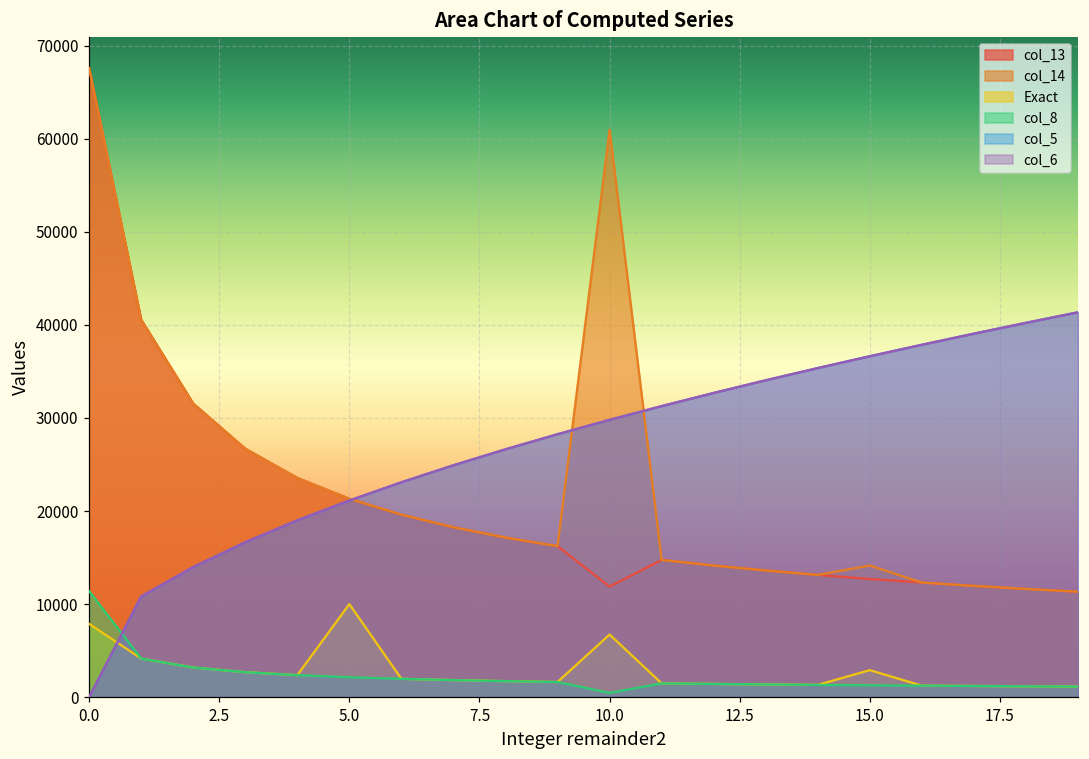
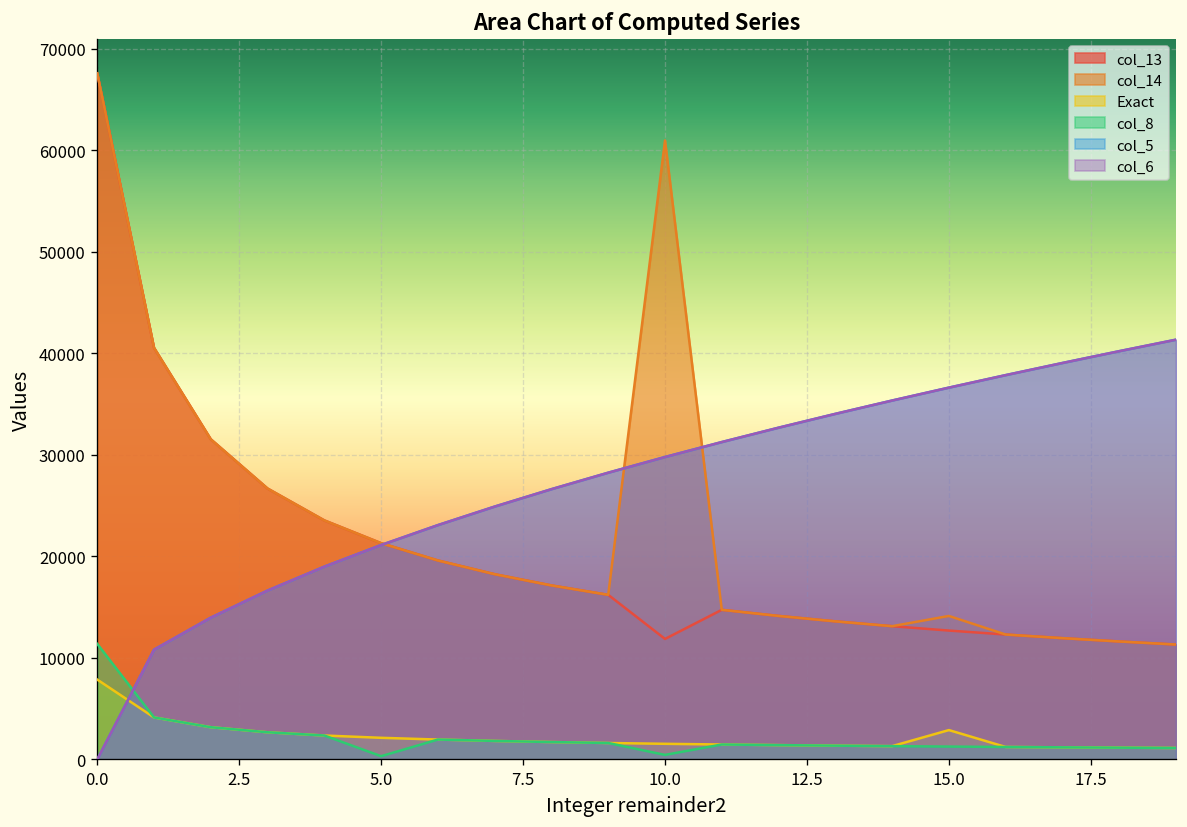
Exact, 5.0: 10000 -> 2000
col_8, 5.0: 2000 -> 0
Exact, 10.0: 7000 -> 2000
